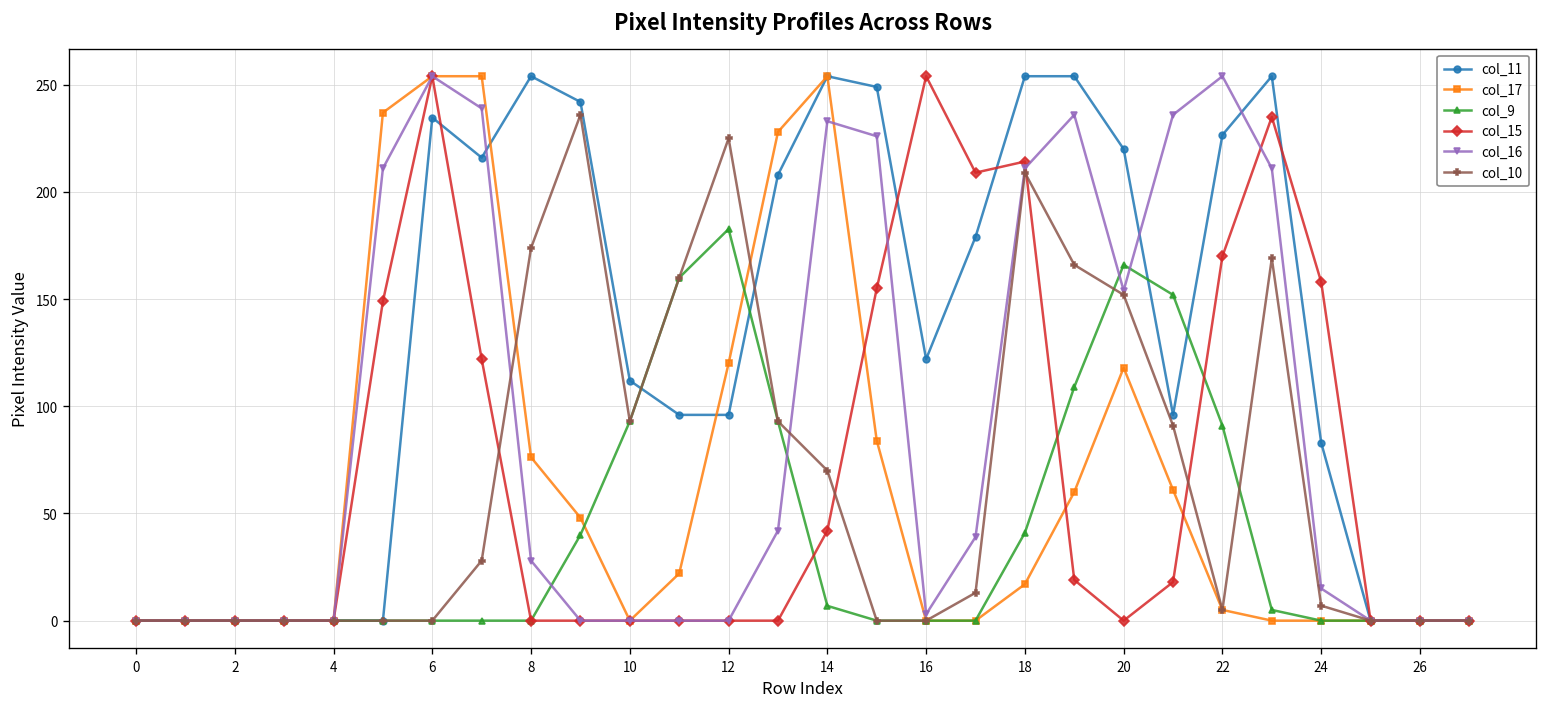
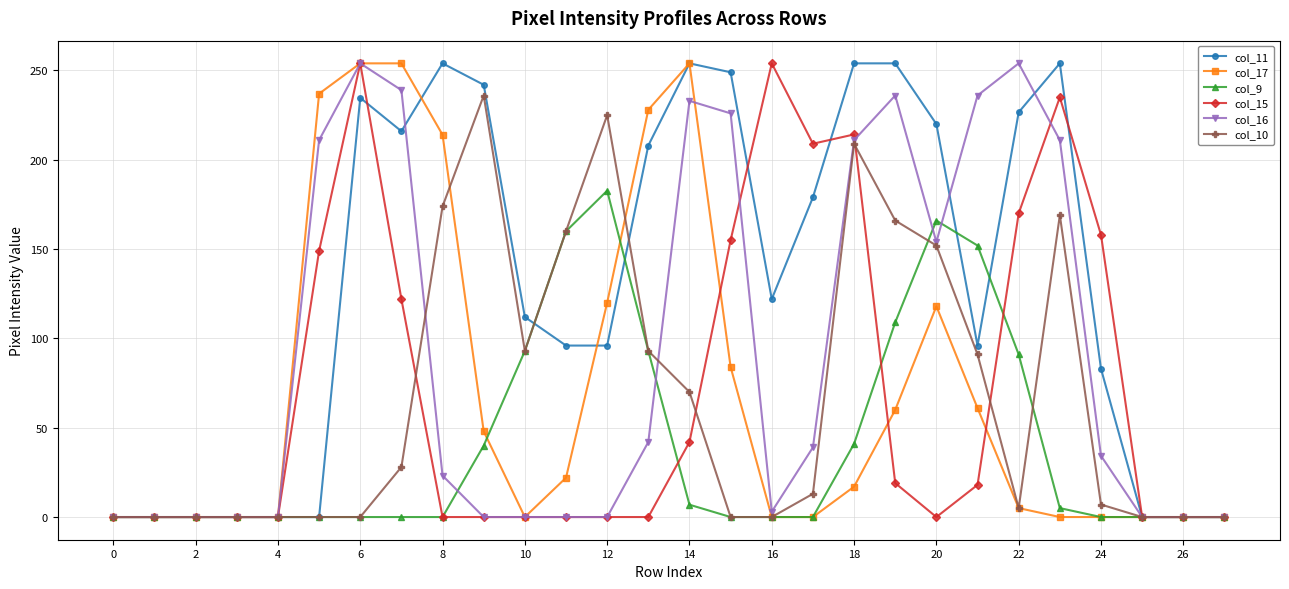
col_17, 8: 76 -> 214
col_16, 8: 28 -> 23
col_16, 24: 15 -> 34
